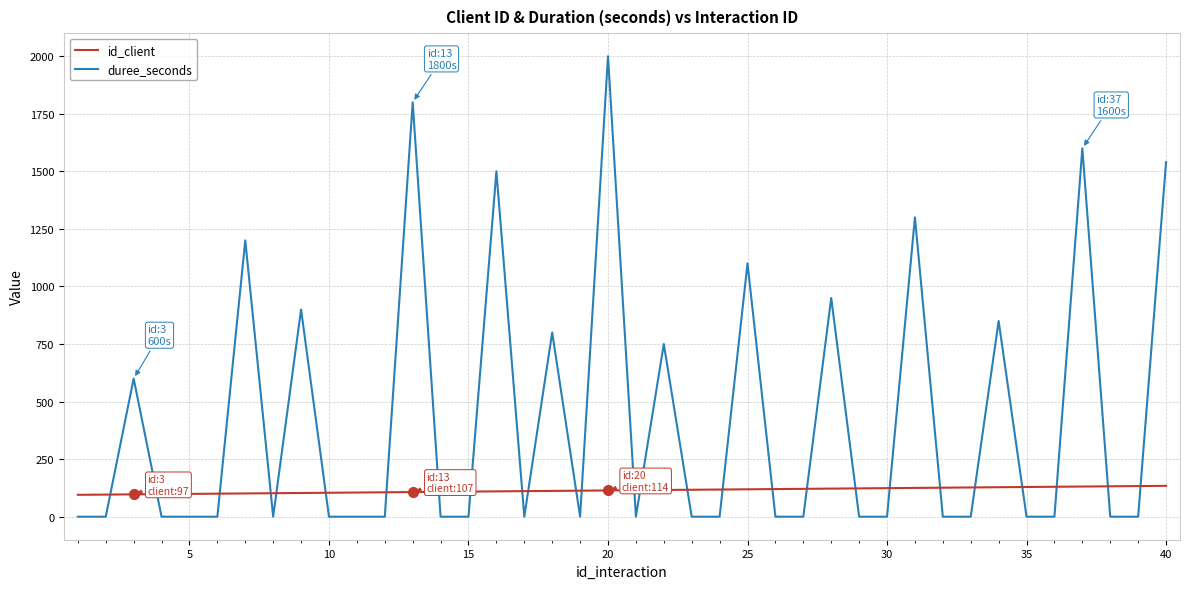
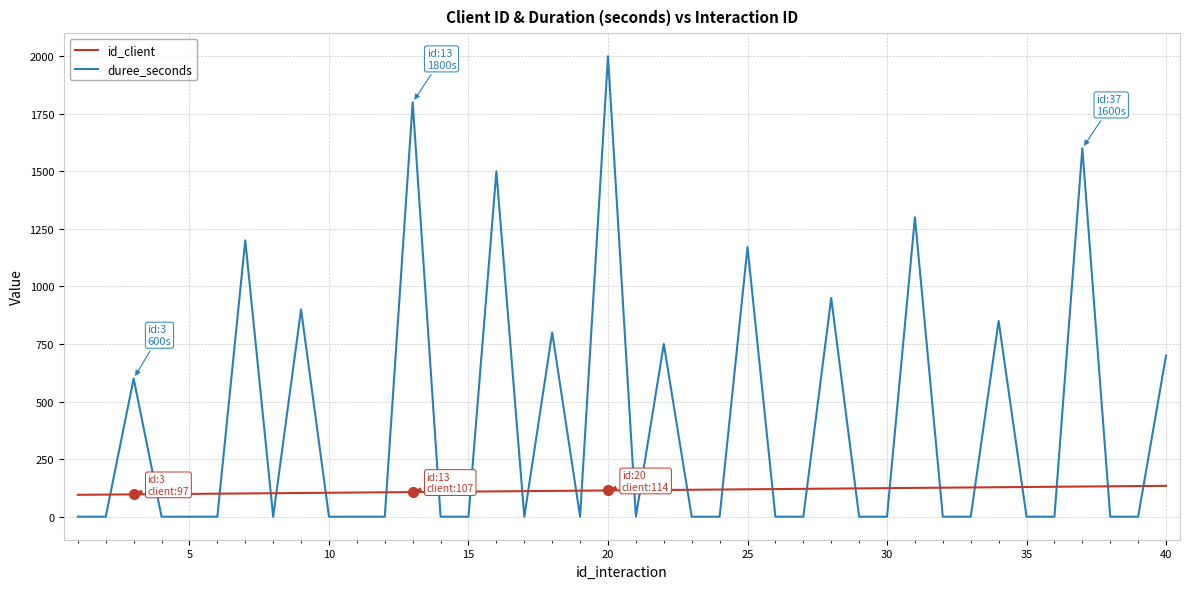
duree_seconds, 25: 1100 -> 1170
duree_seconds, 40: 1540 -> 700
